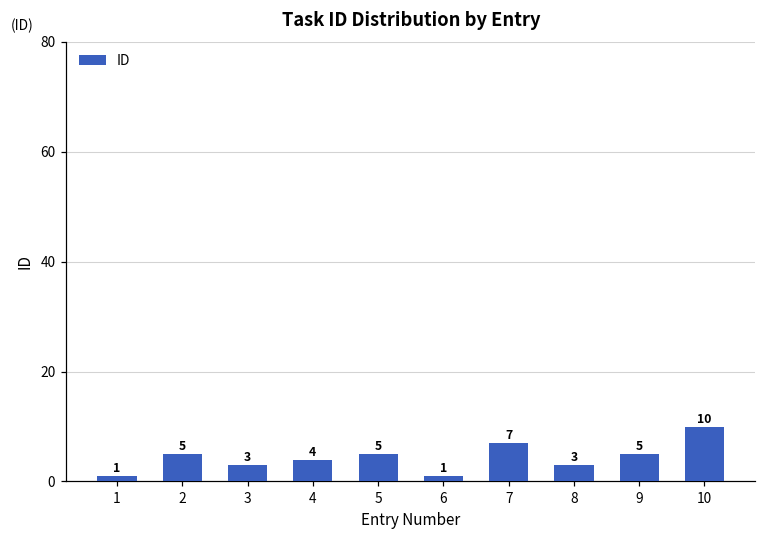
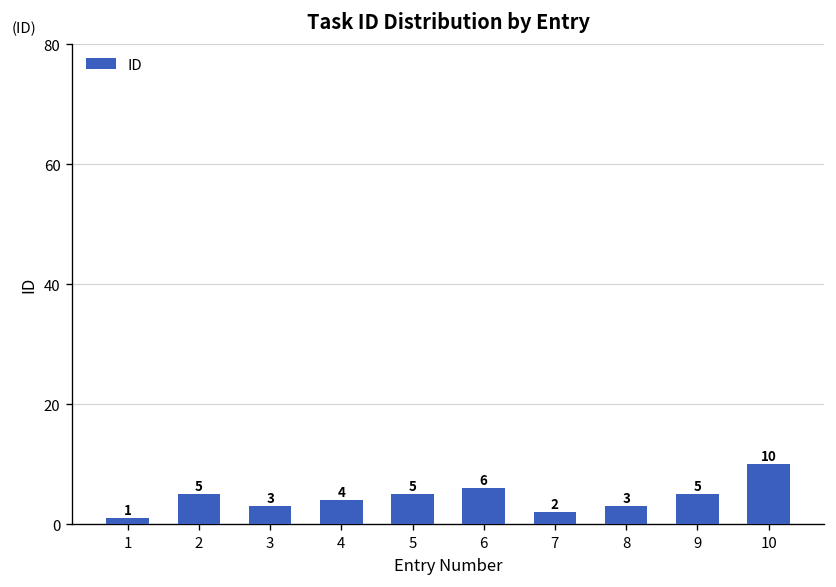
6: 1 -> 6
7: 7 -> 2
